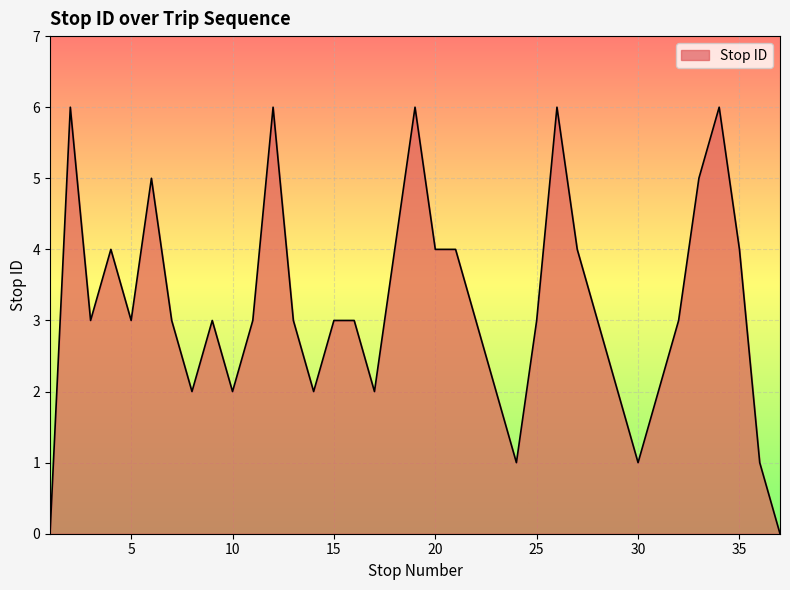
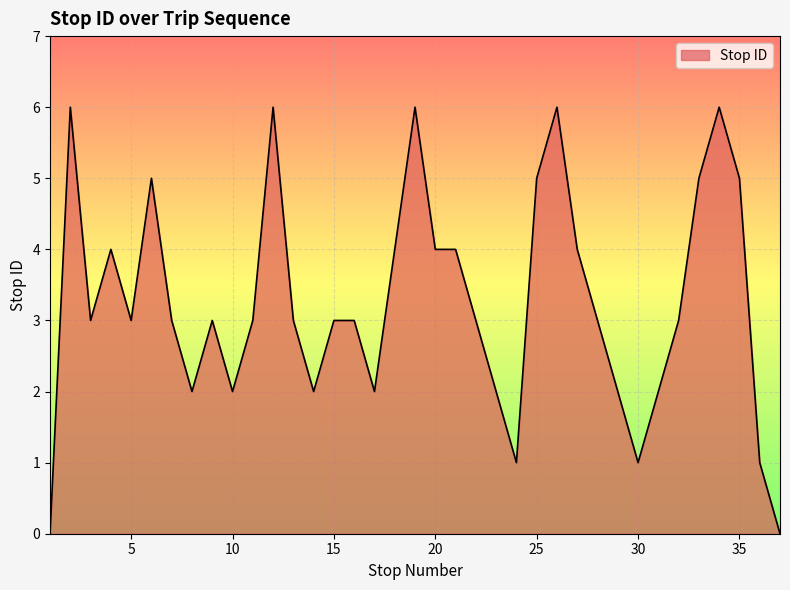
25: 3 -> 5
35: 4 -> 5
